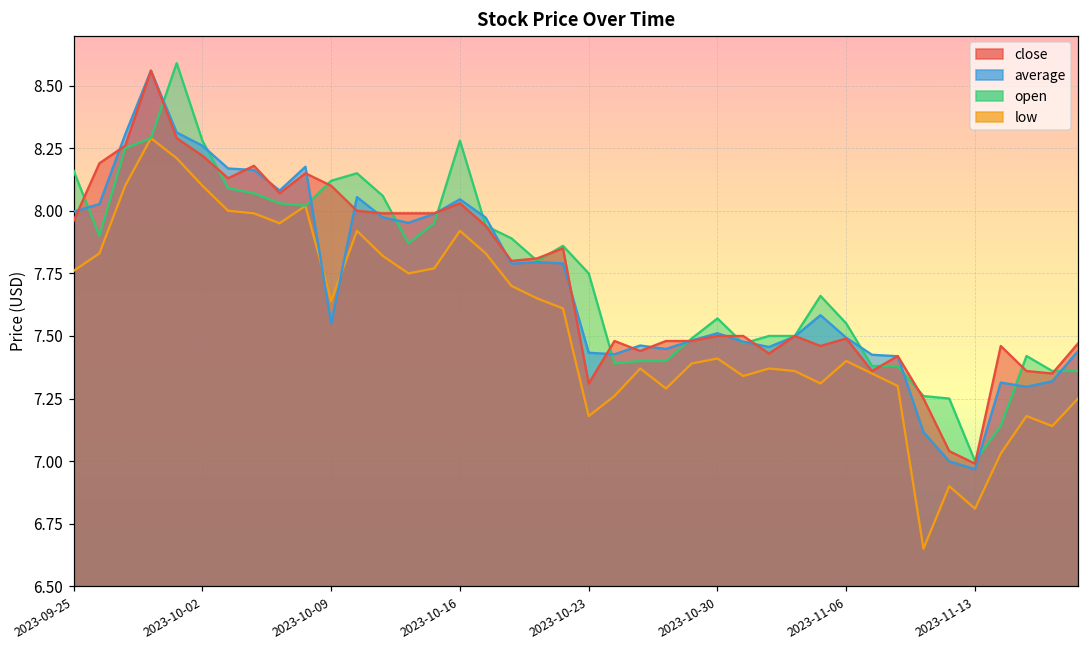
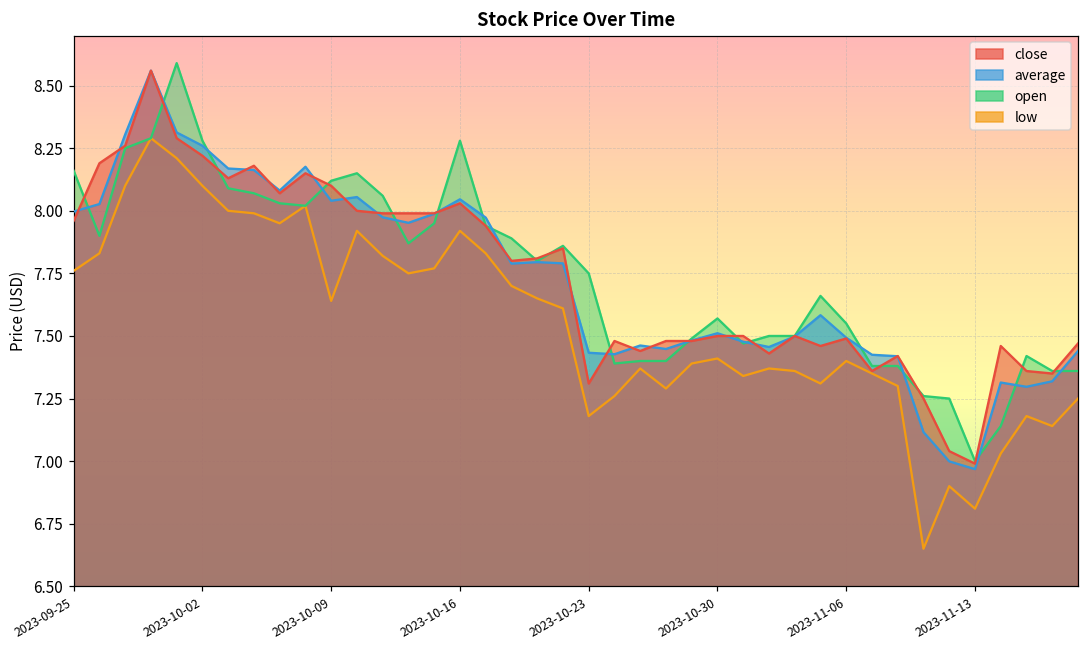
average, 2023-10-09: 7.55 -> 8.04
